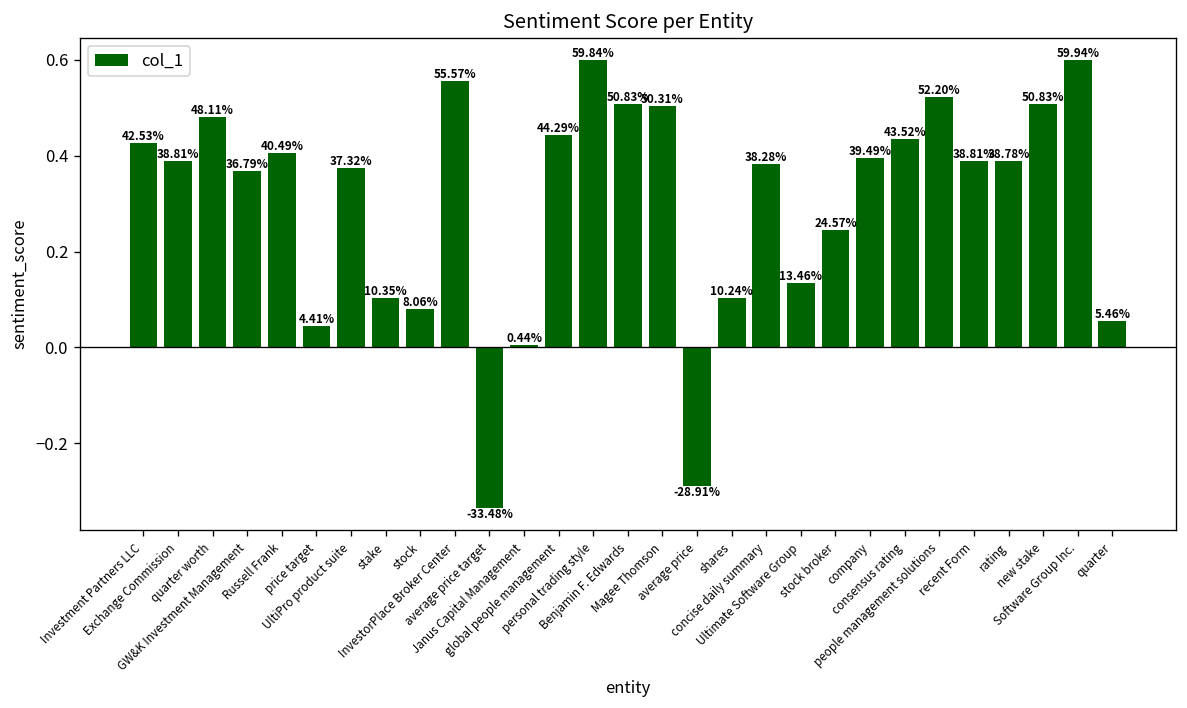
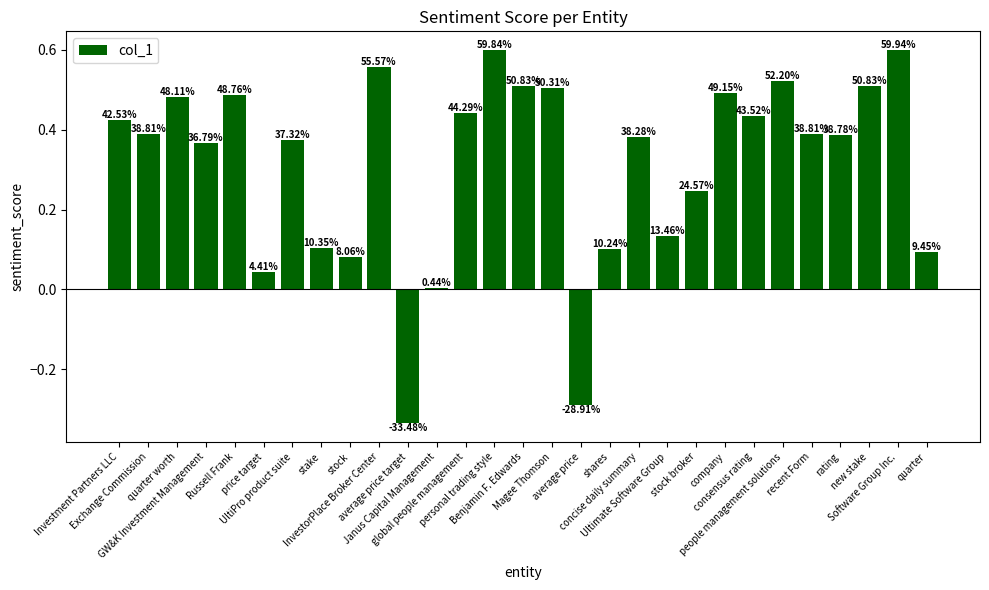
Russell Frank: 40.49% -> 48.76%
company: 39.49% -> 49.15%
quarter: 5.46% -> 9.45%
